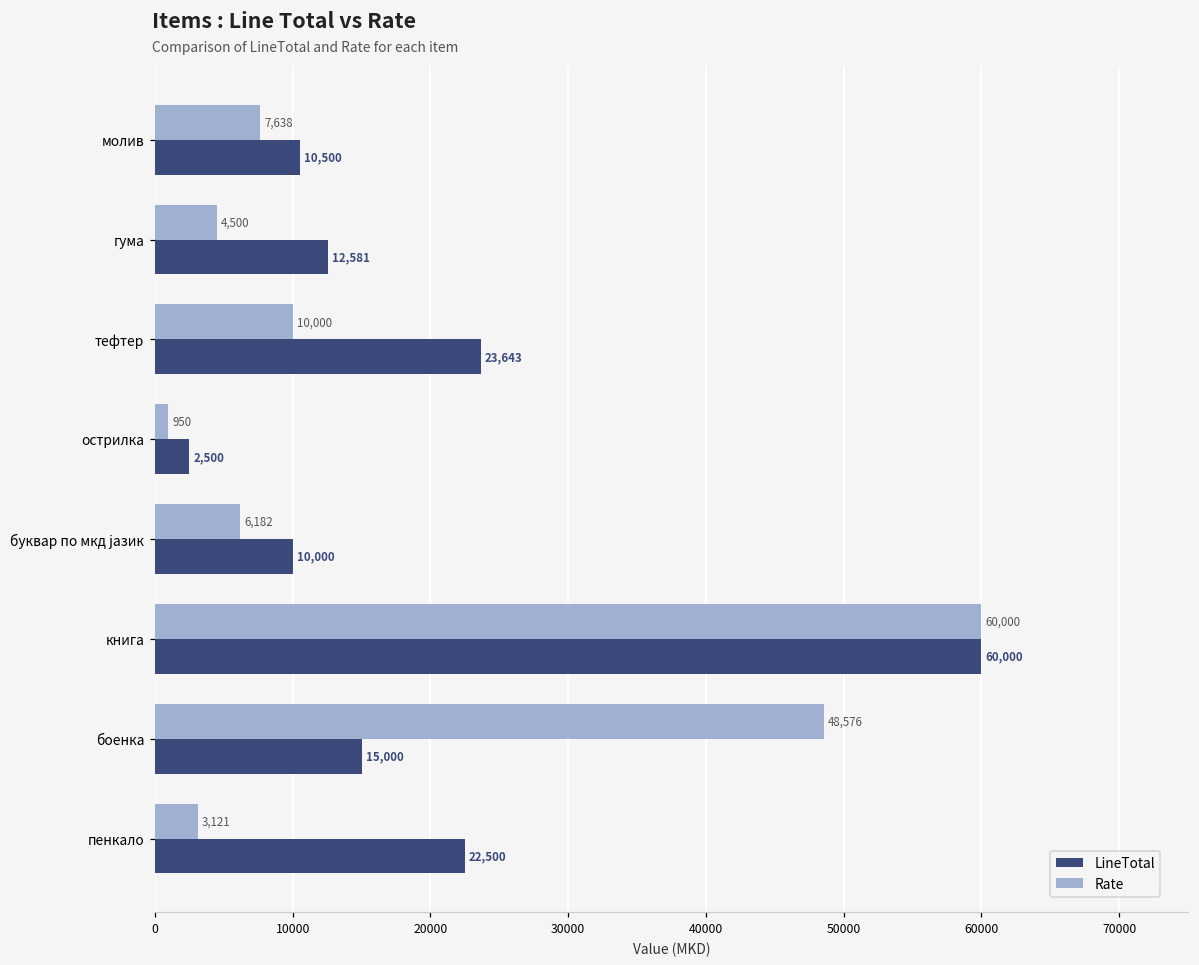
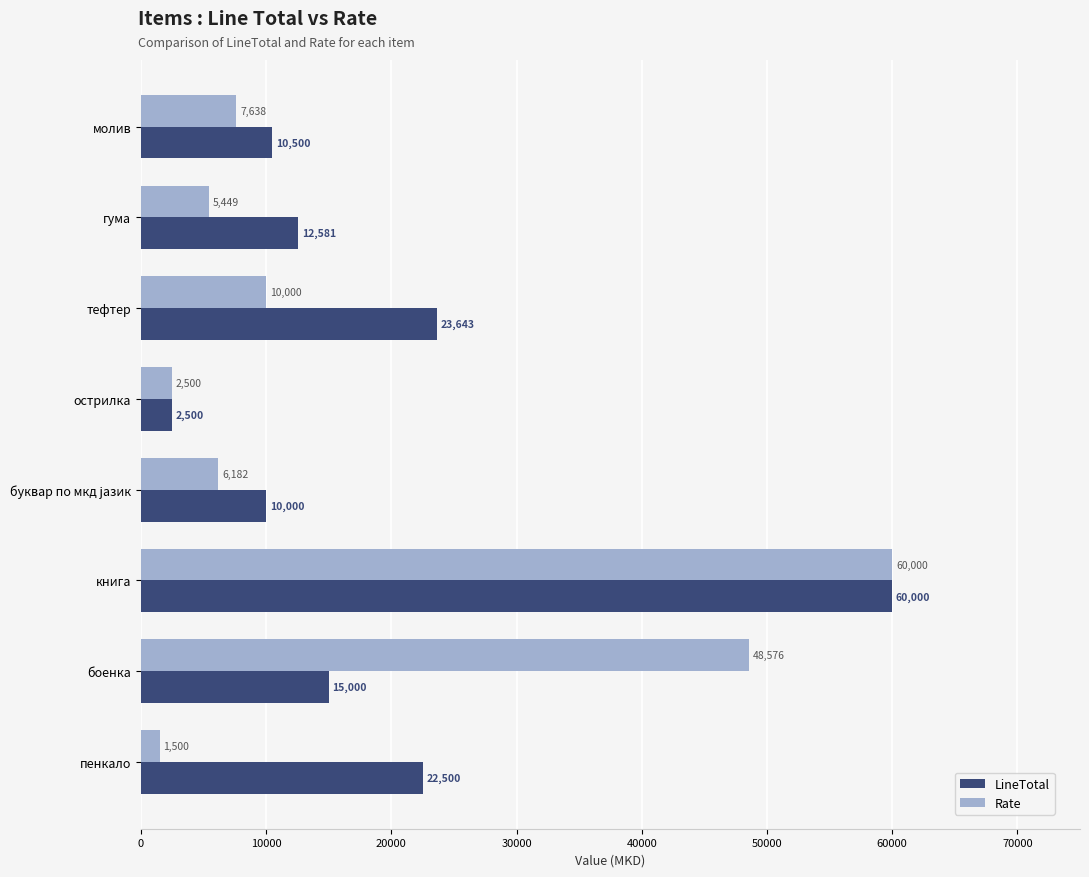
Rate, гума: 4,500 -> 5,449
Rate, острилка: 950 -> 2,500
Rate, пенкало: 3,121 -> 1,500
